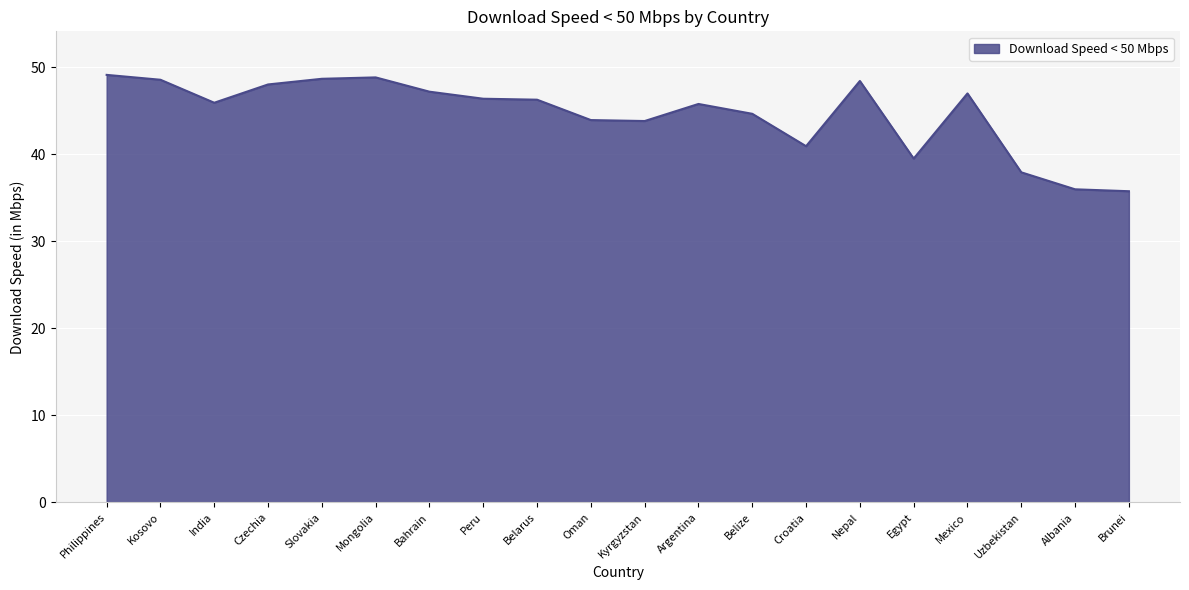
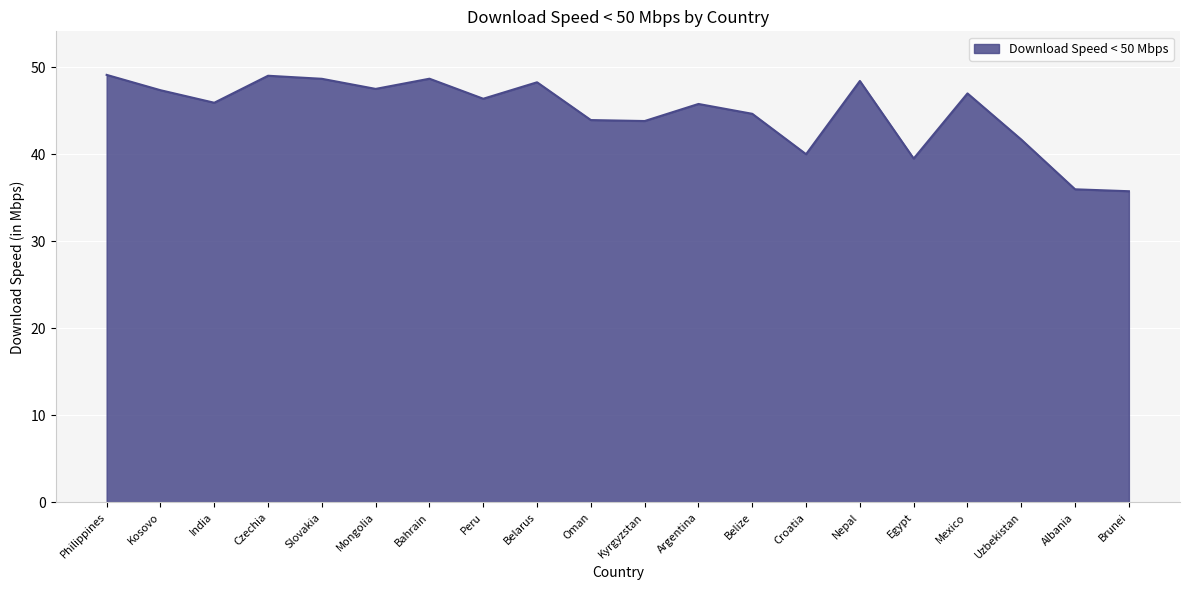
Kosovo: 49 -> 47
Czechia: 48 -> 49
Mongolia: 49 -> 47
Bahrain: 47 -> 49
Belarus: 46 -> 48
Croatia: 41 -> 40
Uzbekistan: 38 -> 42
